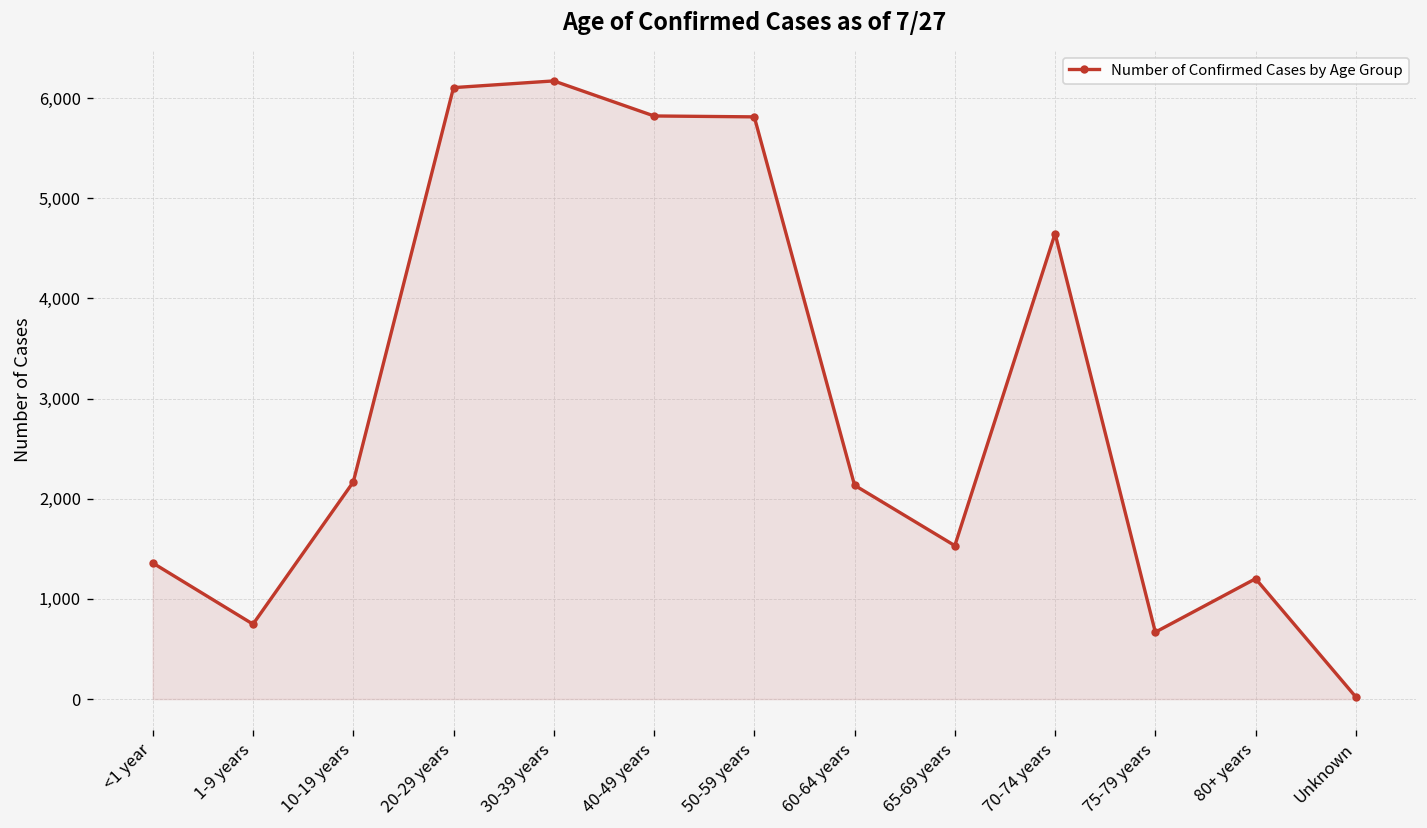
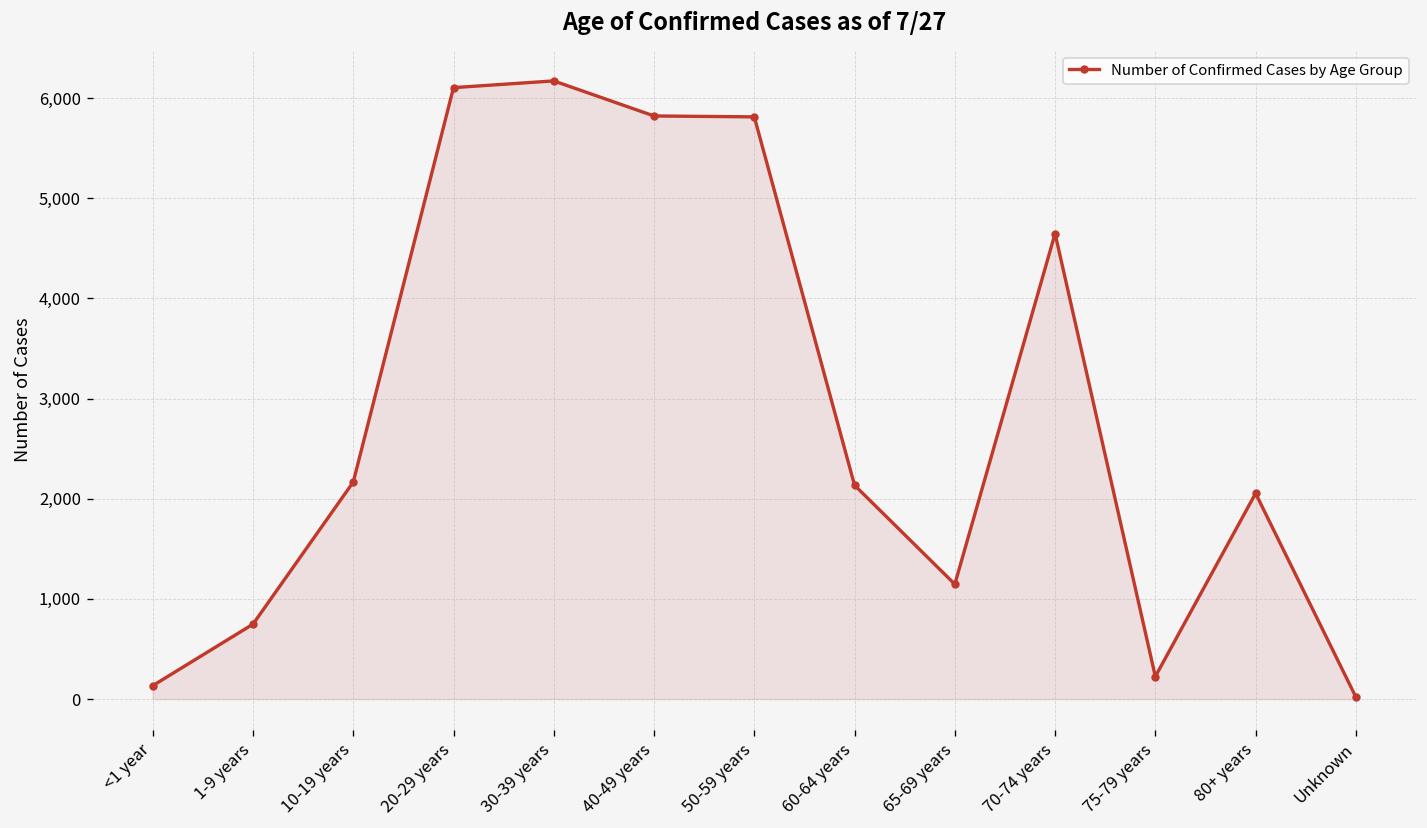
<1 year: 1,400 -> 100
65-69 years: 1,500 -> 1,100
75-79 years: 700 -> 200
80+ years: 1,200 -> 2,100
